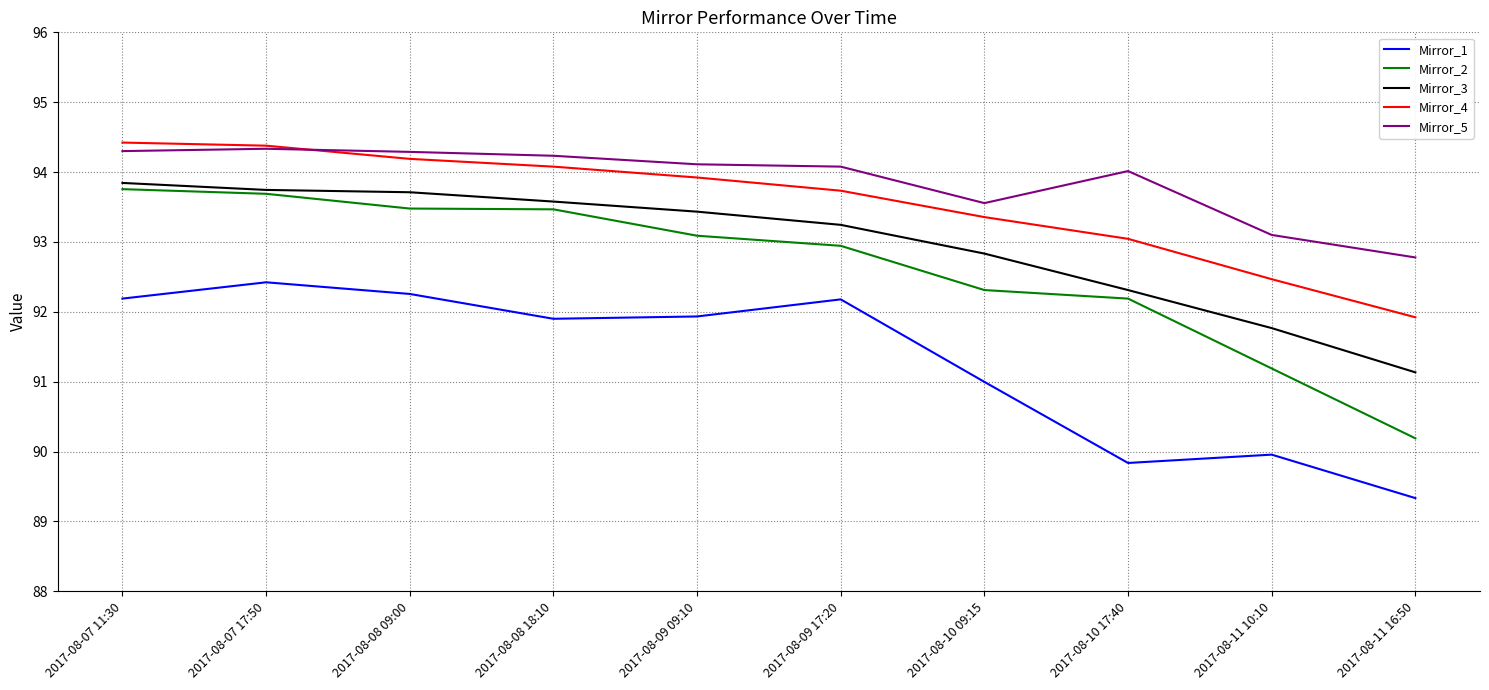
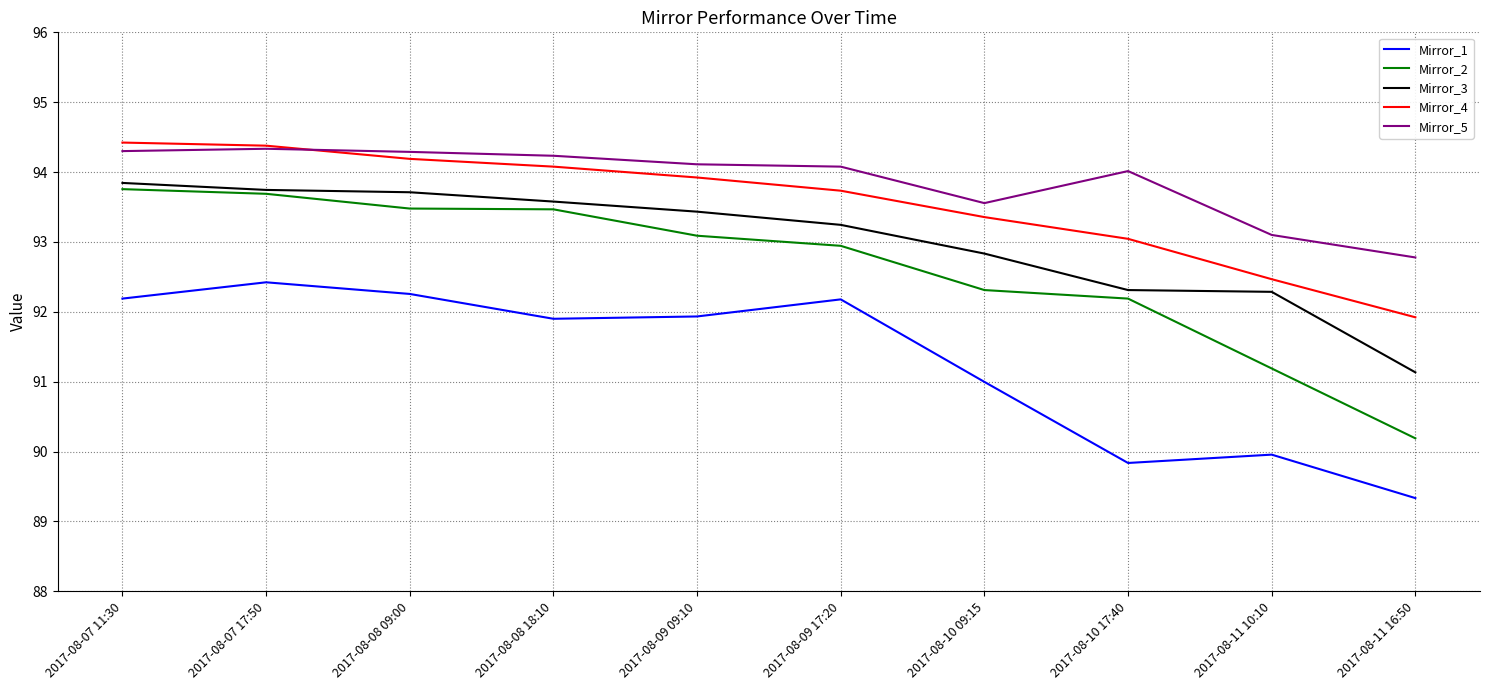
Mirror_3, 2017-08-11 10:10: 91.8 -> 92.3
